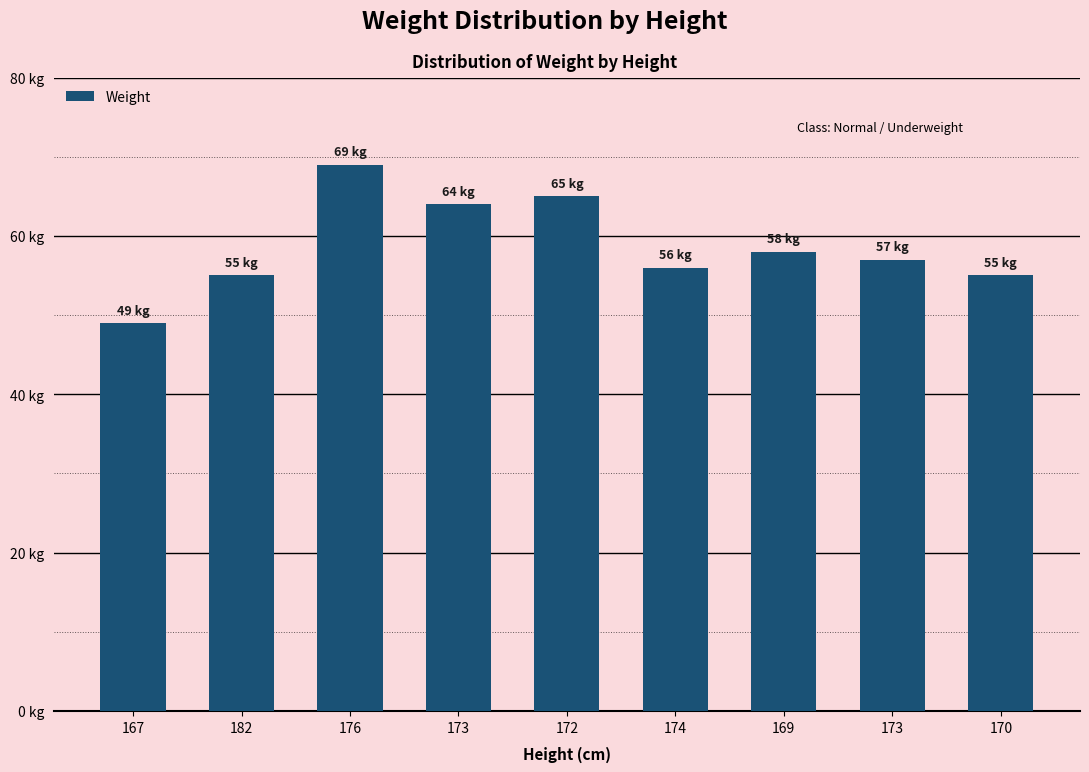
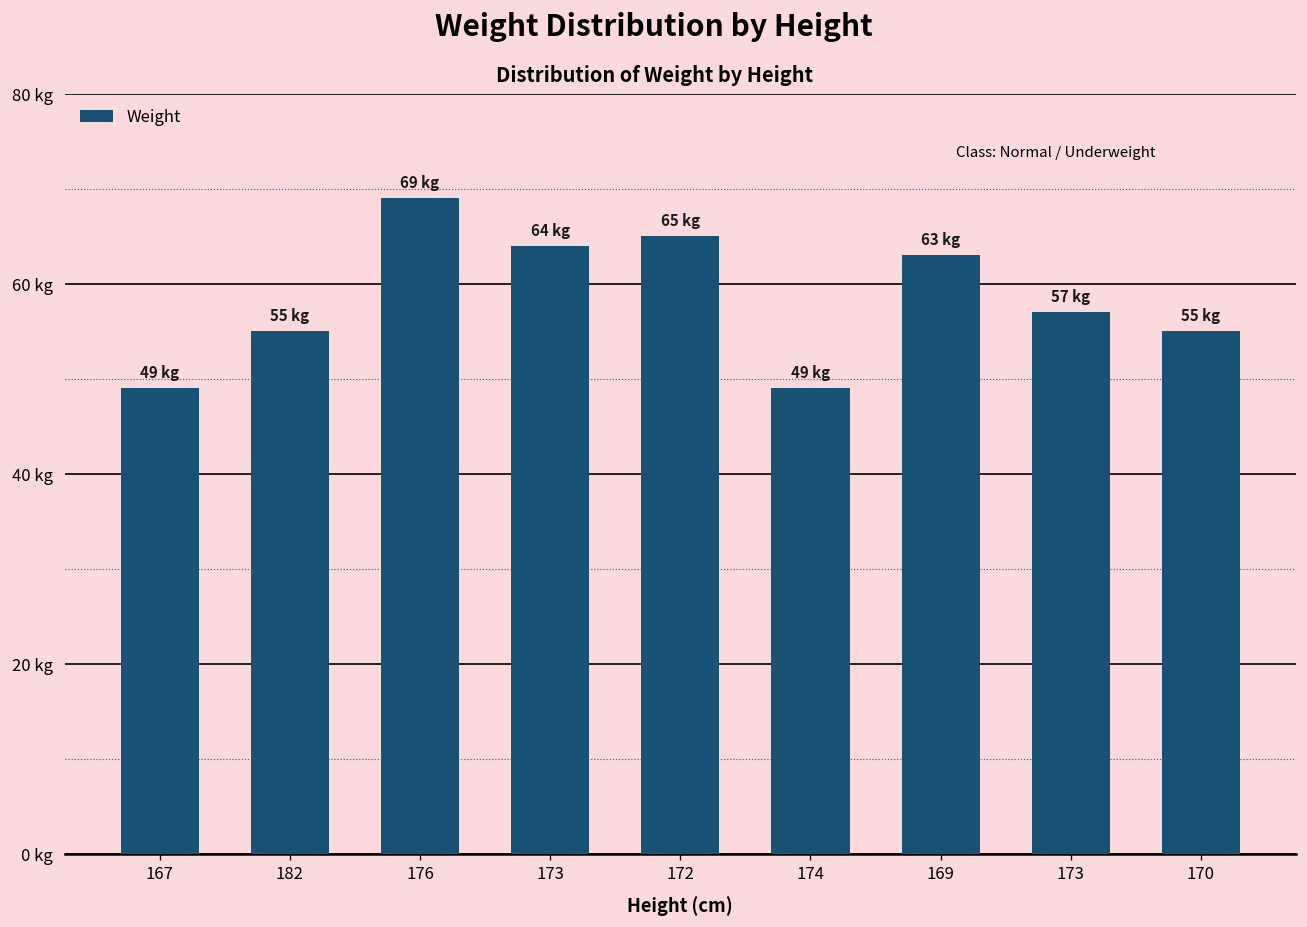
174: 56 -> 49
169: 58 -> 63
